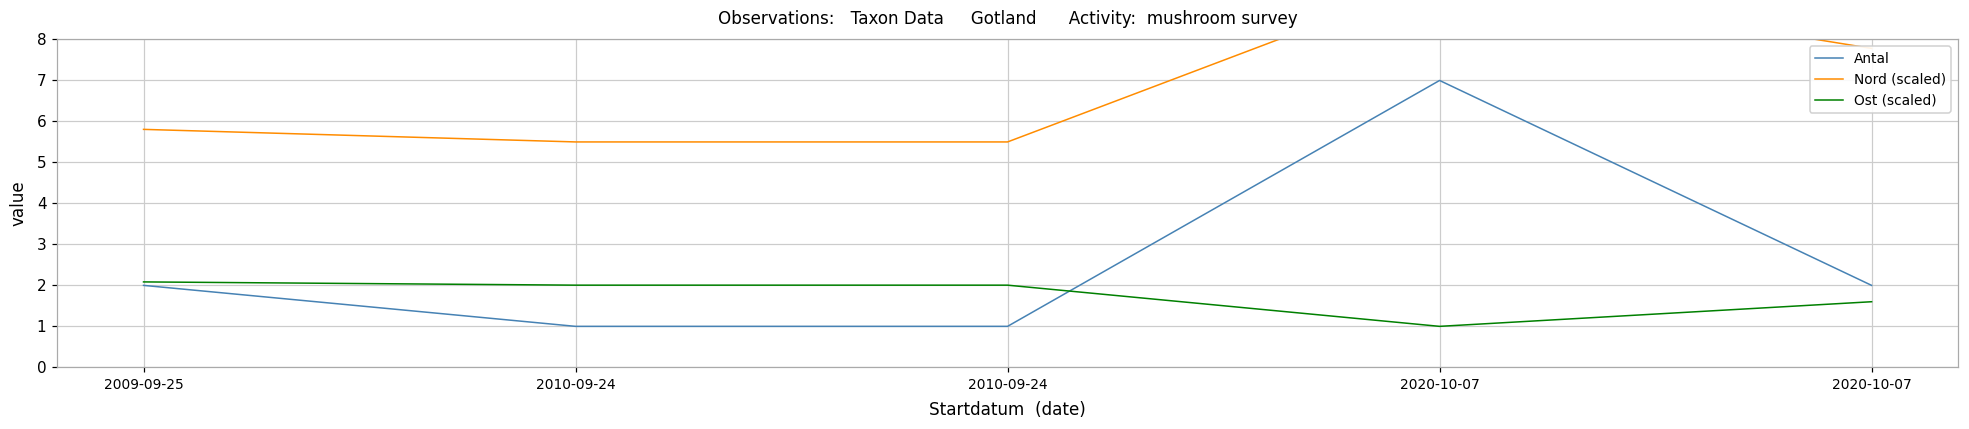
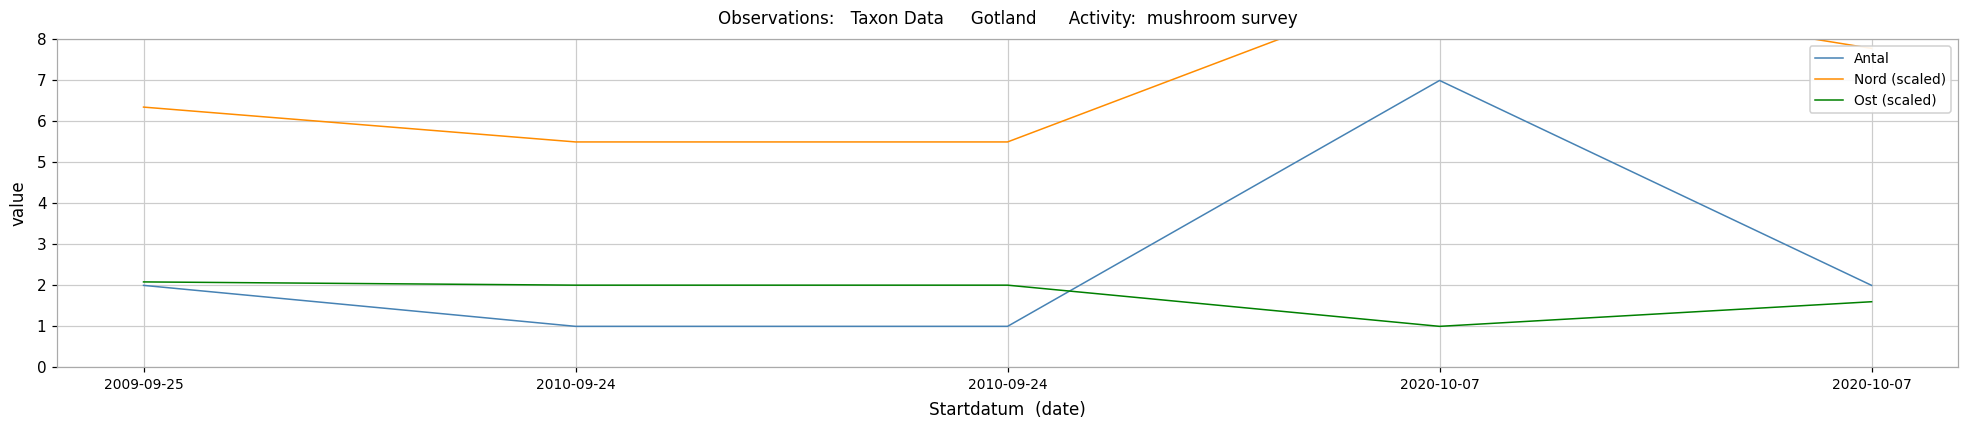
Nord (scaled), 2009-09-25: 5.8 -> 6.4
